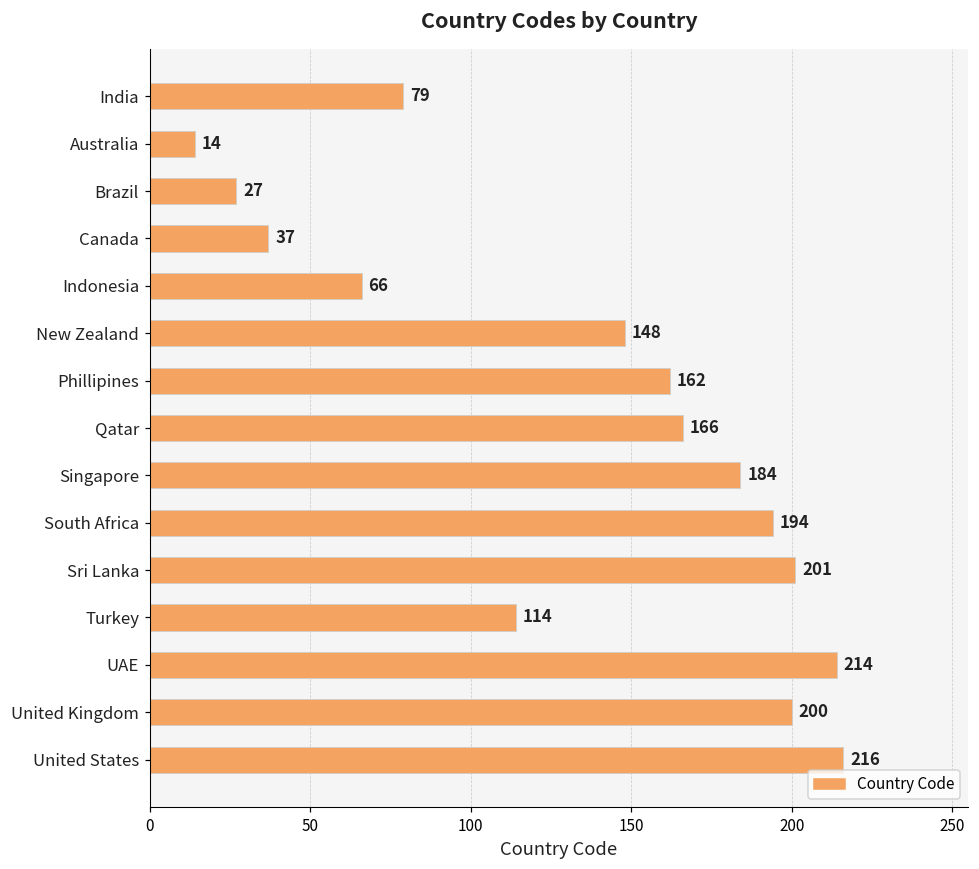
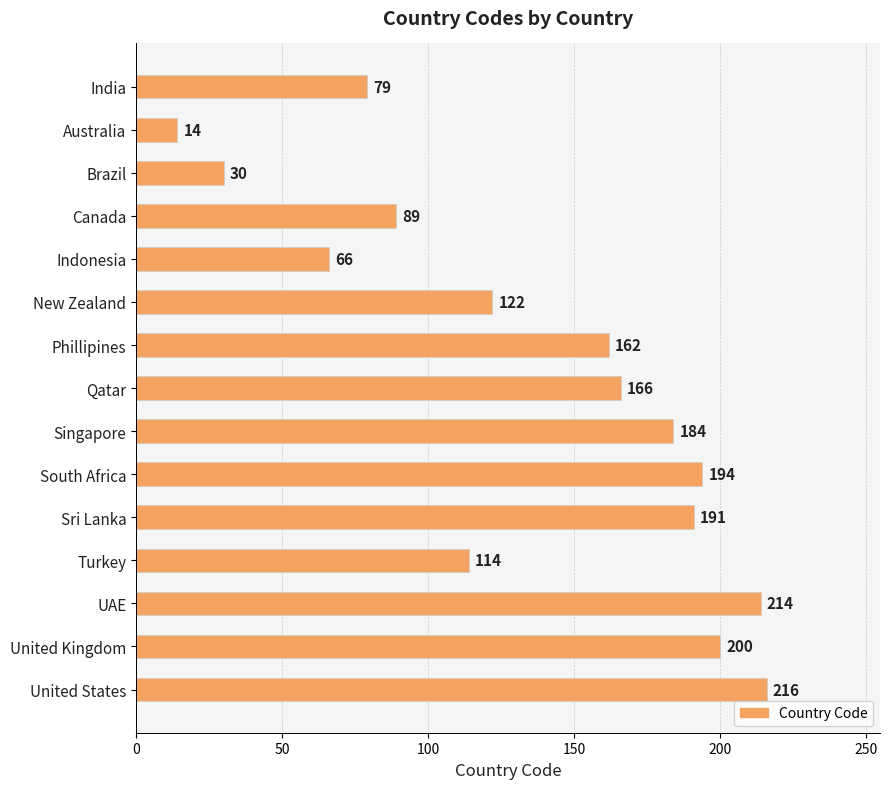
Brazil: 27 -> 30
Canada: 37 -> 89
New Zealand: 148 -> 122
Sri Lanka: 201 -> 191
